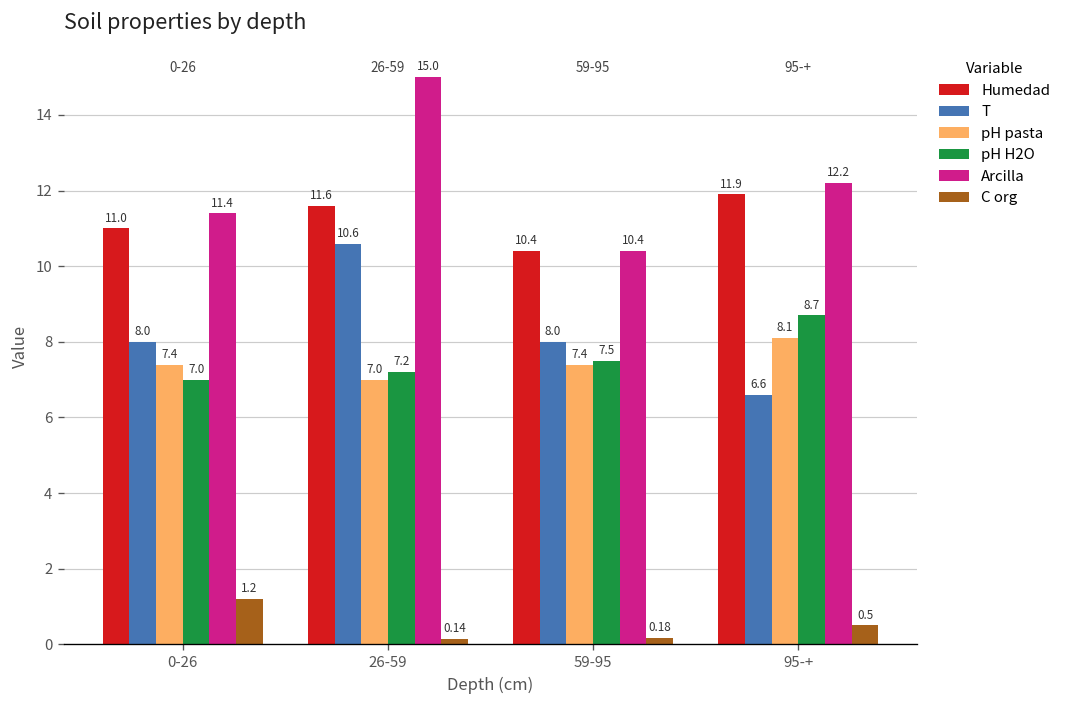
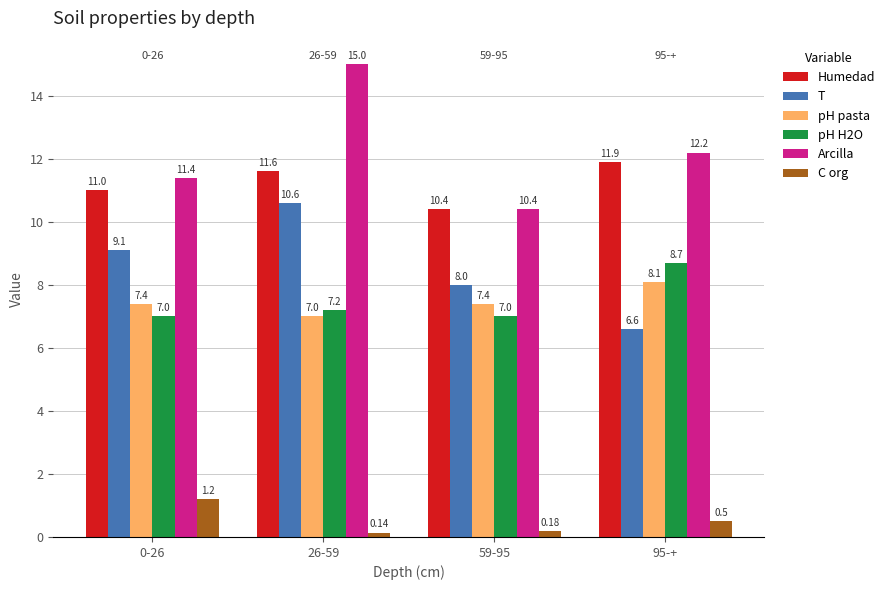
T, 0-26: 8.0 -> 9.1
pH H2O, 59-95: 7.5 -> 7.0
